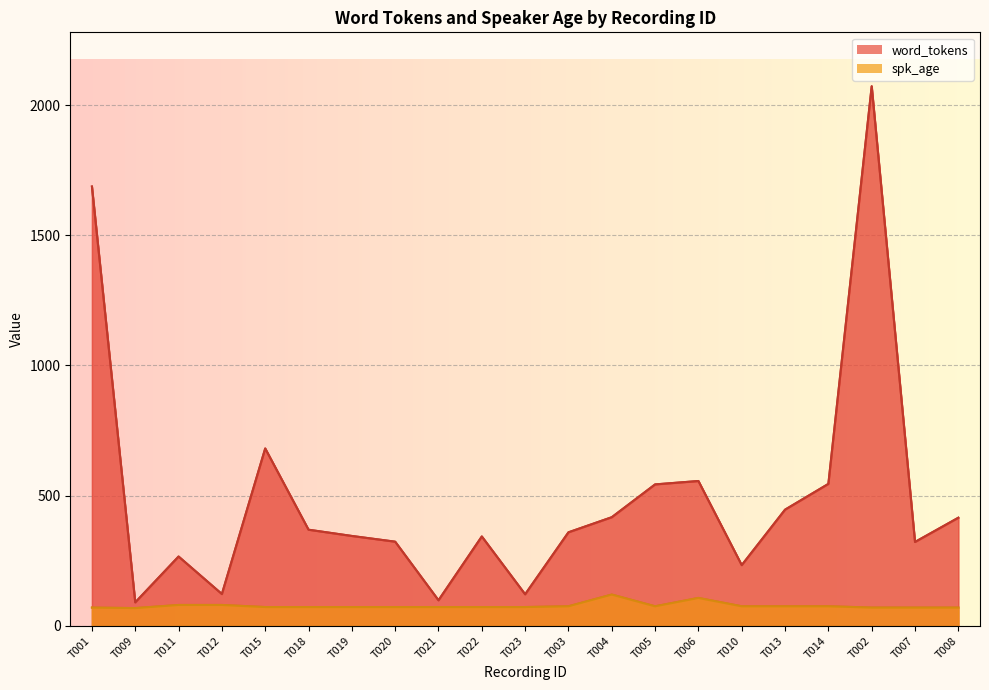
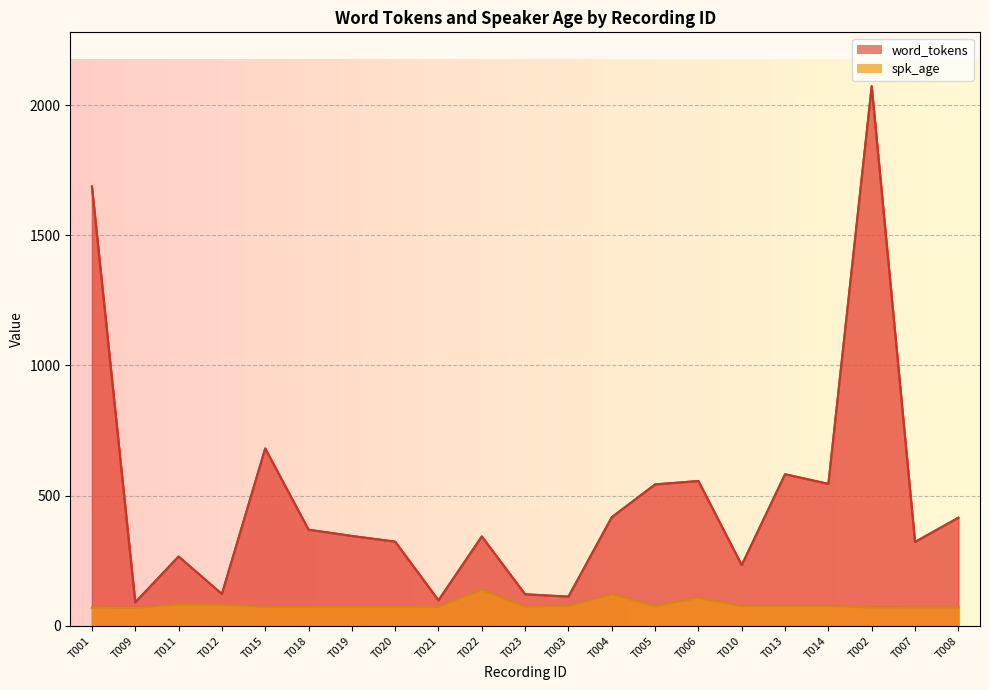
spk_age, T022: 70 -> 140
word_tokens, T003: 360 -> 110
word_tokens, T013: 450 -> 580
